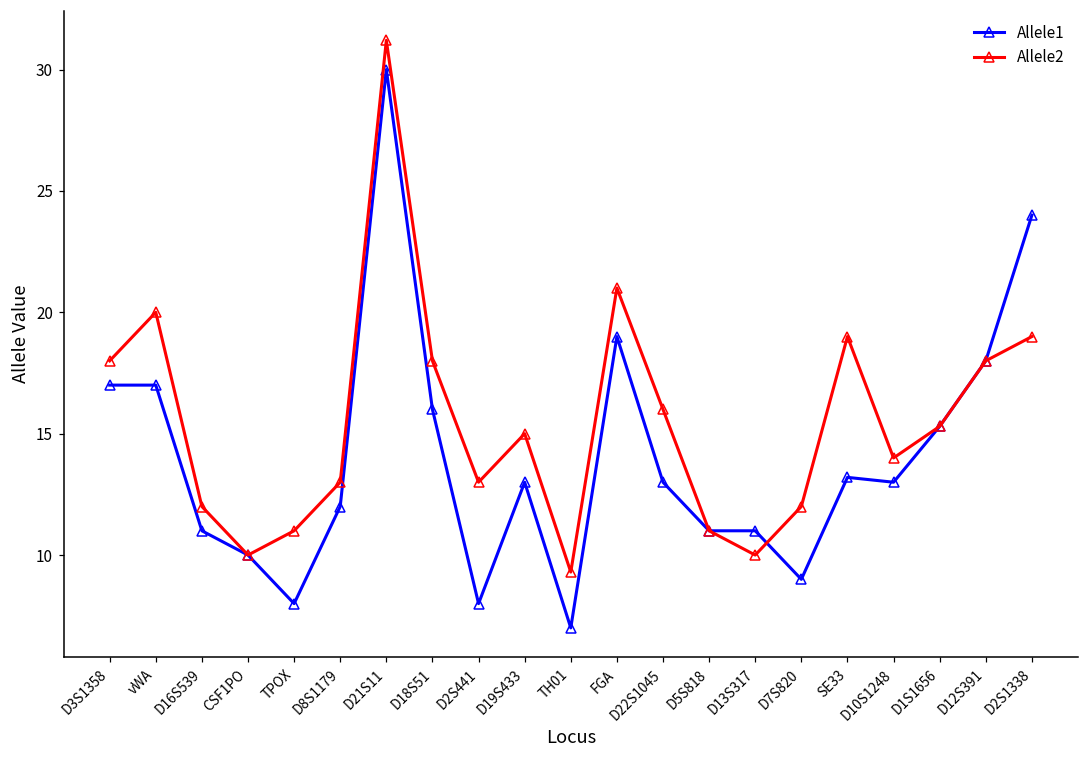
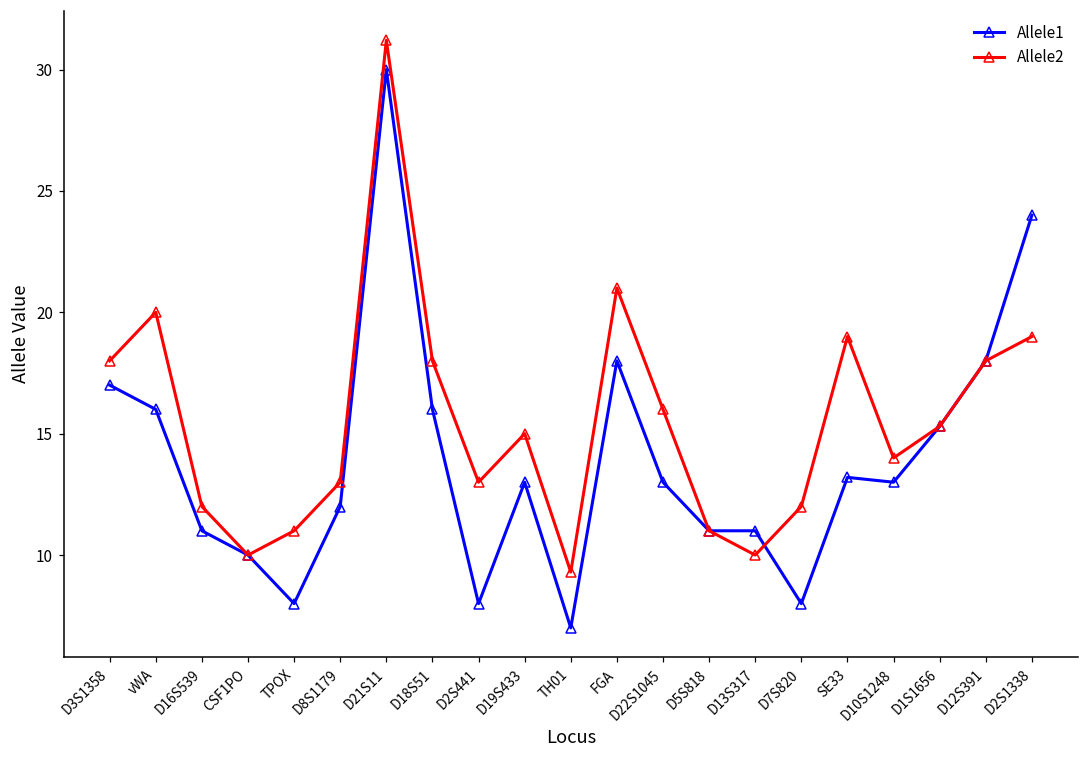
Allele1, vWA: 17 -> 16
Allele1, FGA: 19 -> 18
Allele1, D7S820: 9 -> 8
